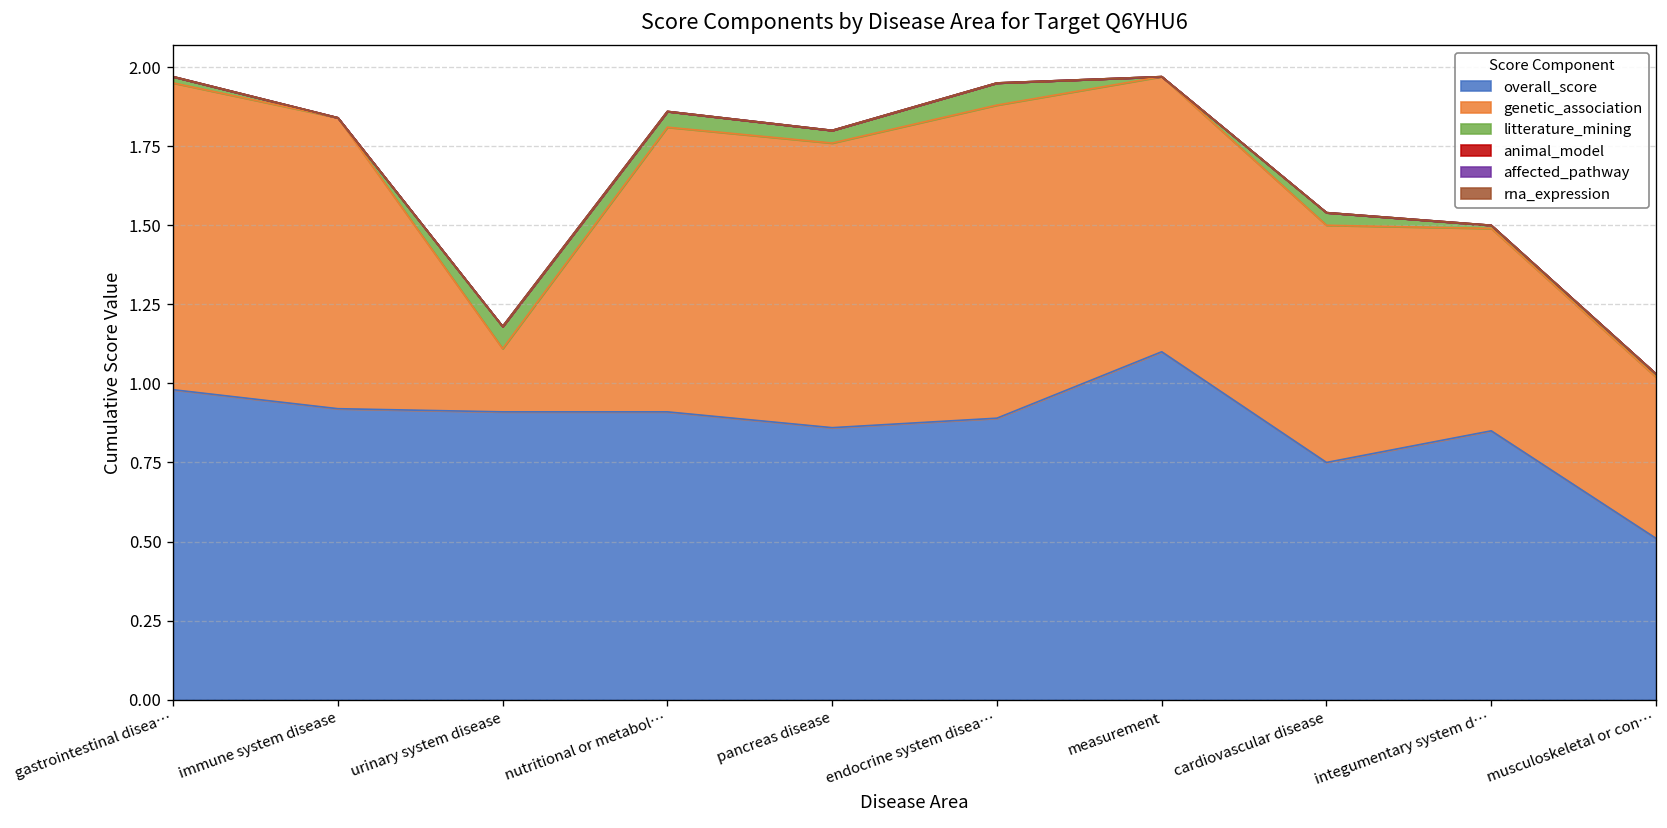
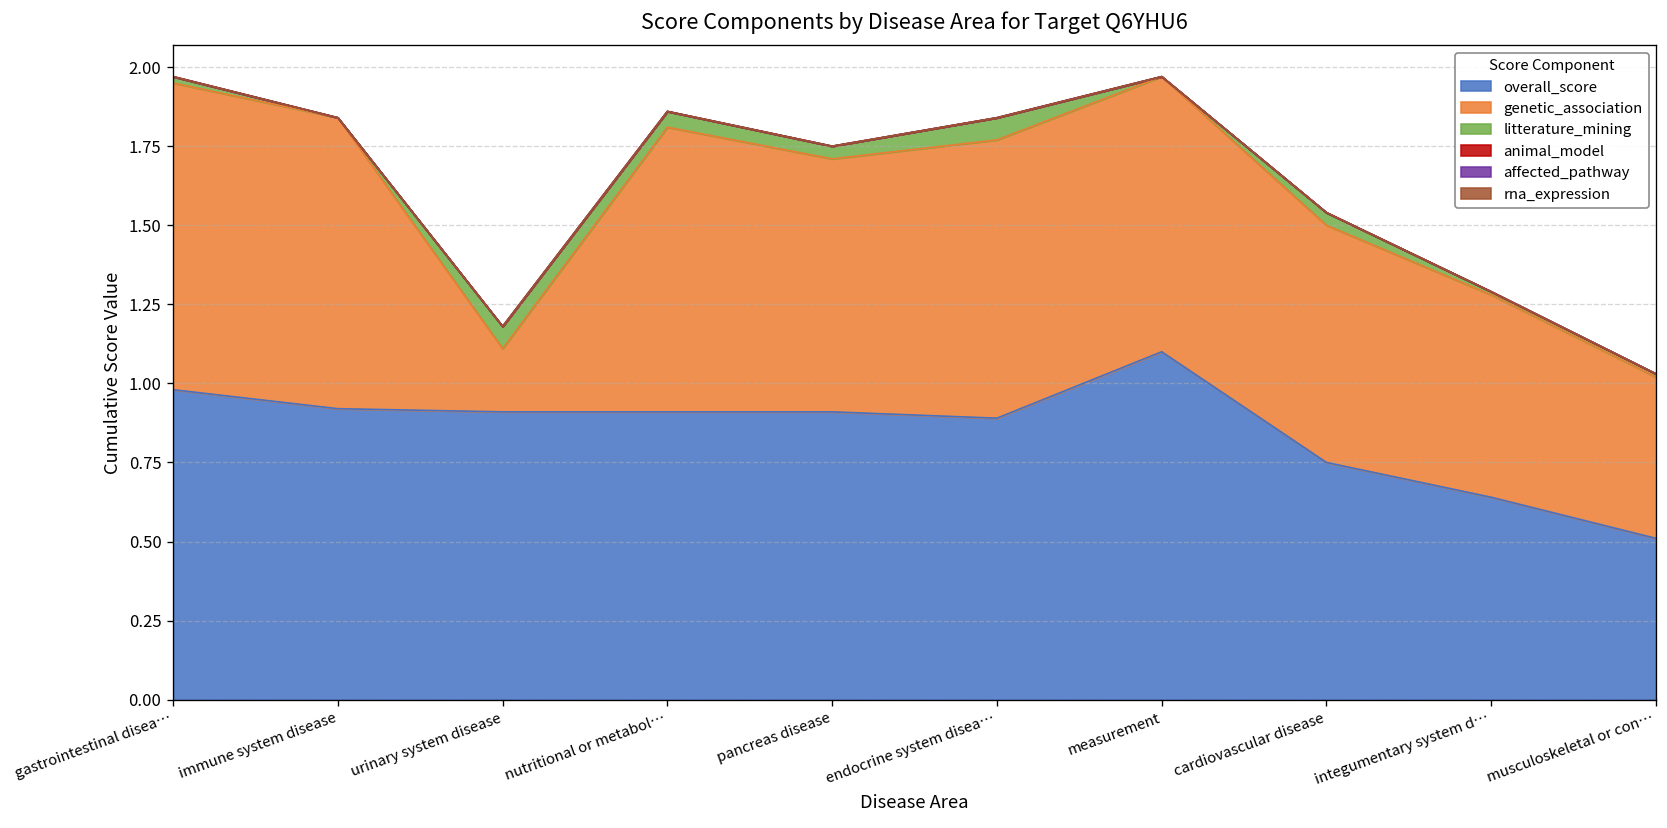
overall_score, pancreas disease: 0.86 -> 0.91
genetic_association, pancreas disease: 0.9 -> 0.8
genetic_association, endocrine system disea…: 0.99 -> 0.88
overall_score, integumentary system d…: 0.85 -> 0.64
